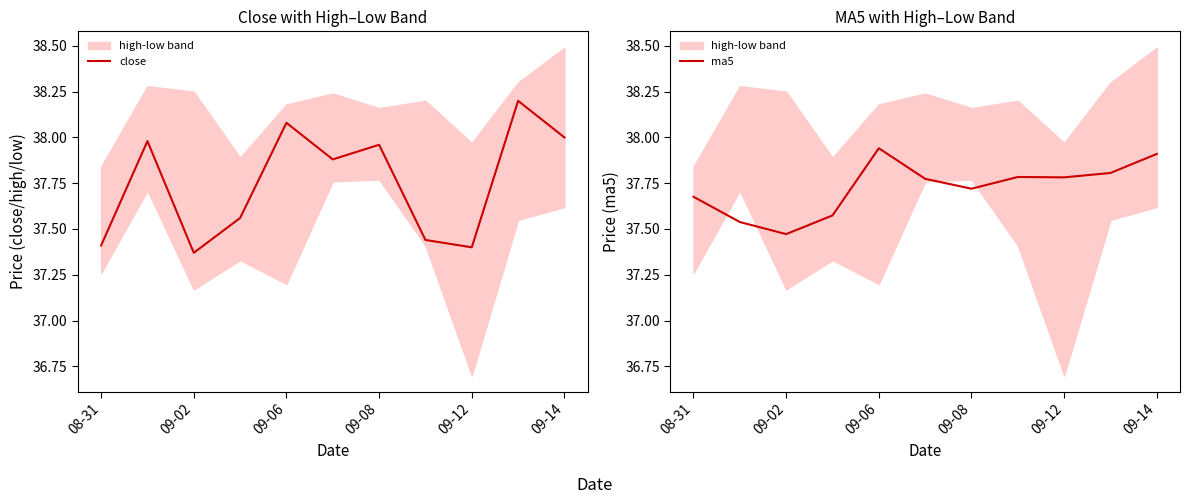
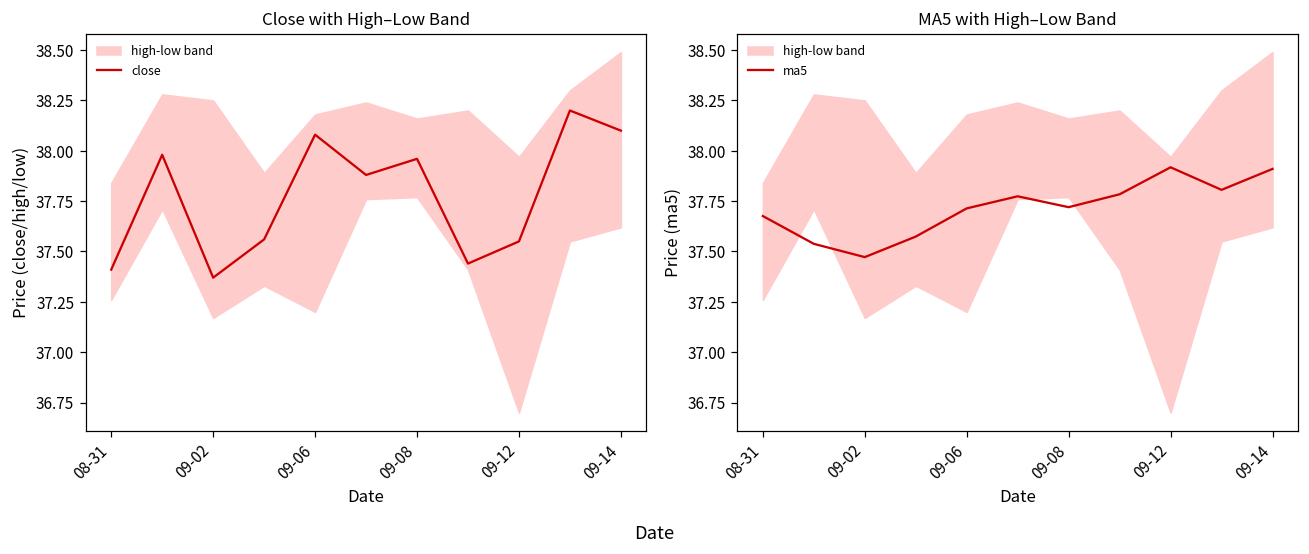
Close with High–Low Band, close, 09-12: 37.40 -> 37.55
Close with High–Low Band, close, 09-14: 38.0 -> 38.1
MA5 with High–Low Band, ma5, 09-06: 37.94 -> 37.71
MA5 with High–Low Band, ma5, 09-12: 37.78 -> 37.92
